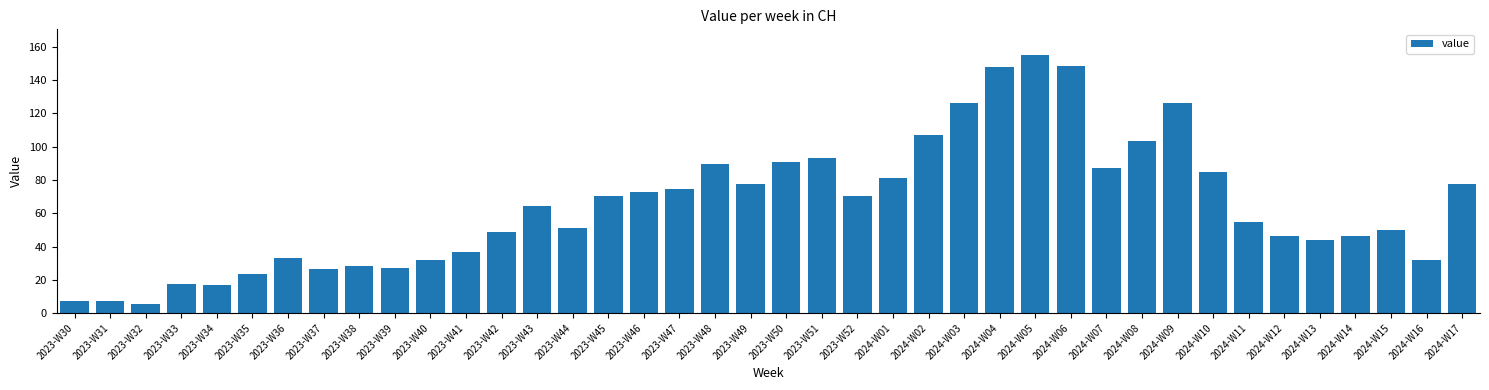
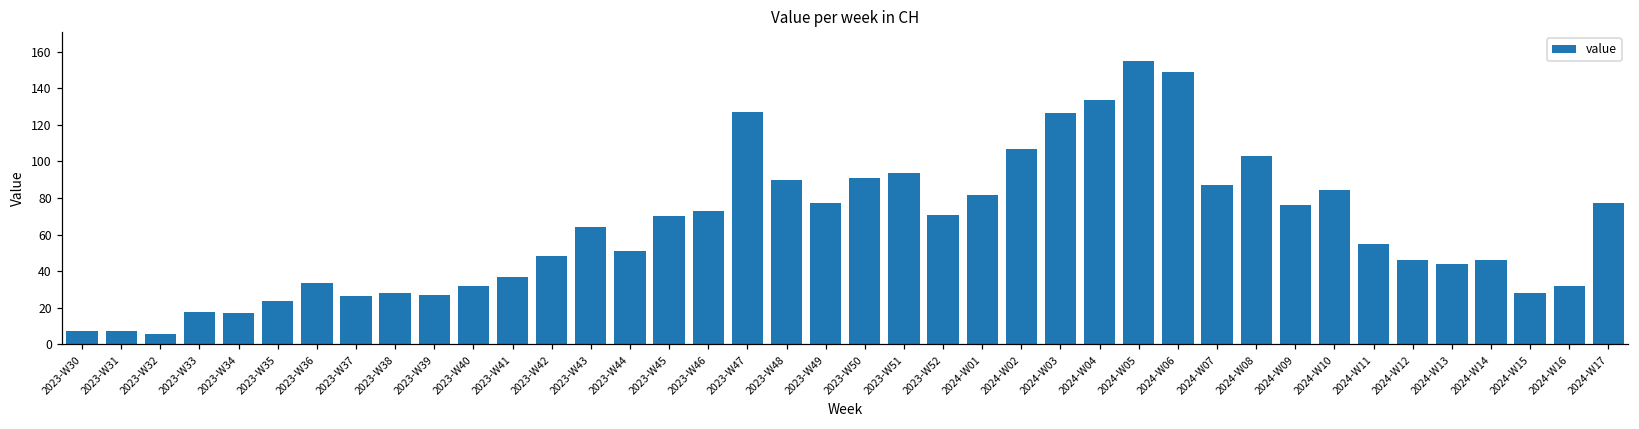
2023-W47: 74 -> 127
2024-W04: 148 -> 134
2024-W09: 126 -> 76
2024-W15: 50 -> 28
